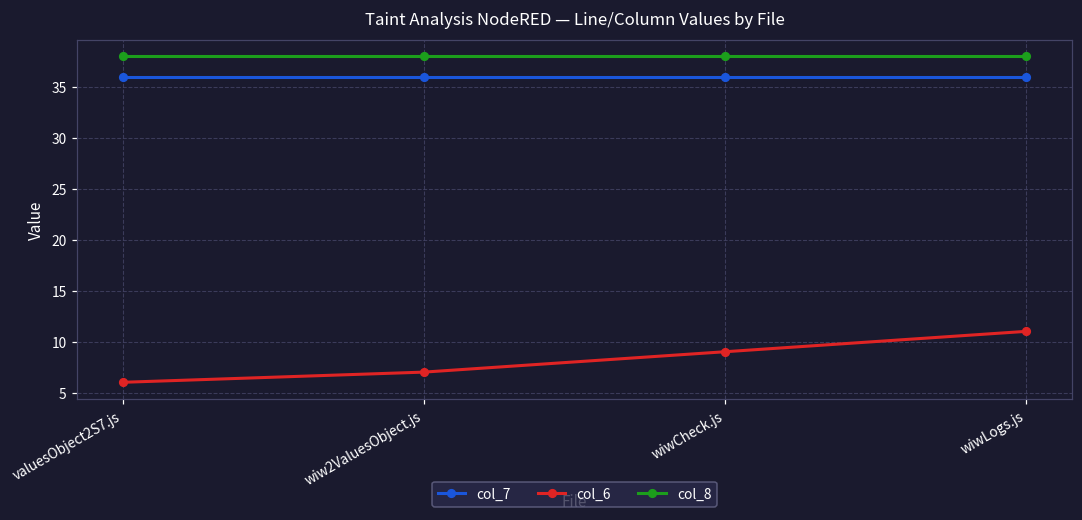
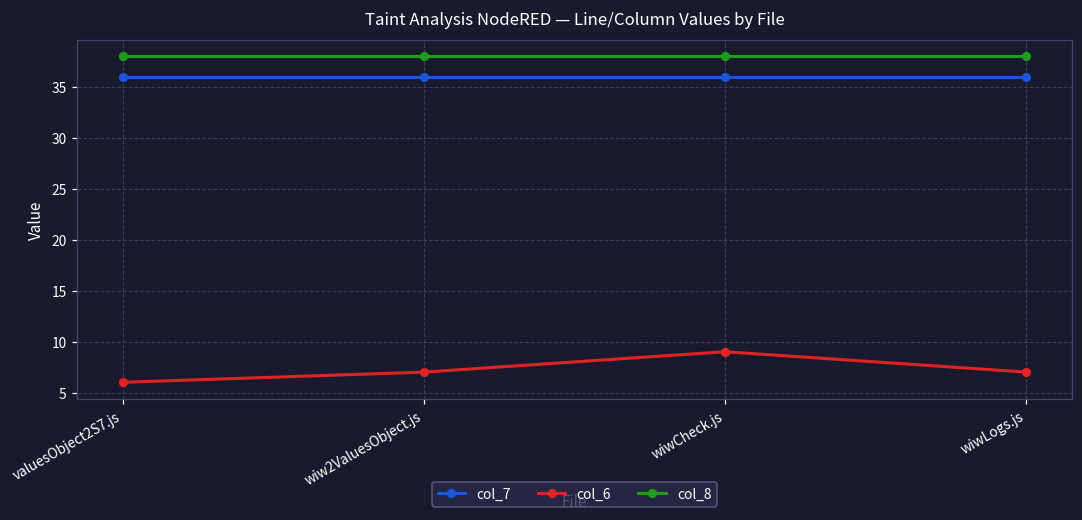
col_6, wiwLogs.js: 11 -> 7
